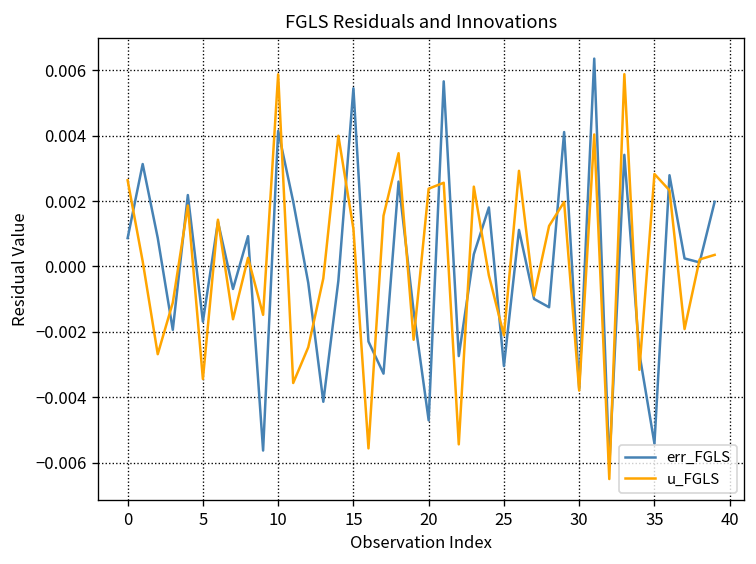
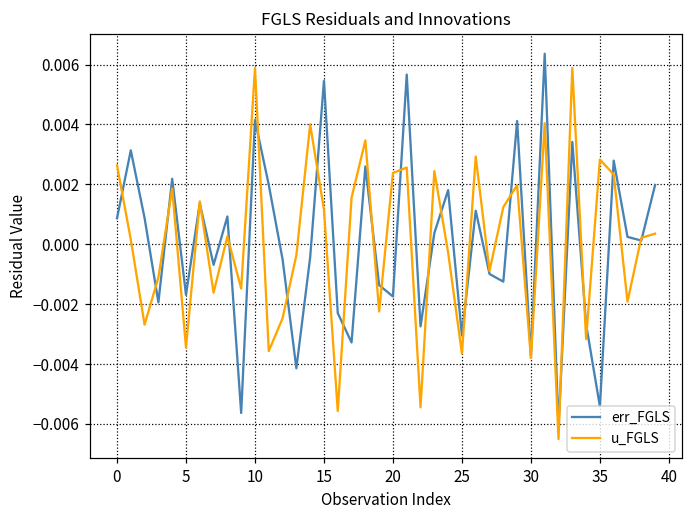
err_FGLS, 20: -0.0047 -> -0.0017
u_FGLS, 25: -0.0021 -> -0.0037
